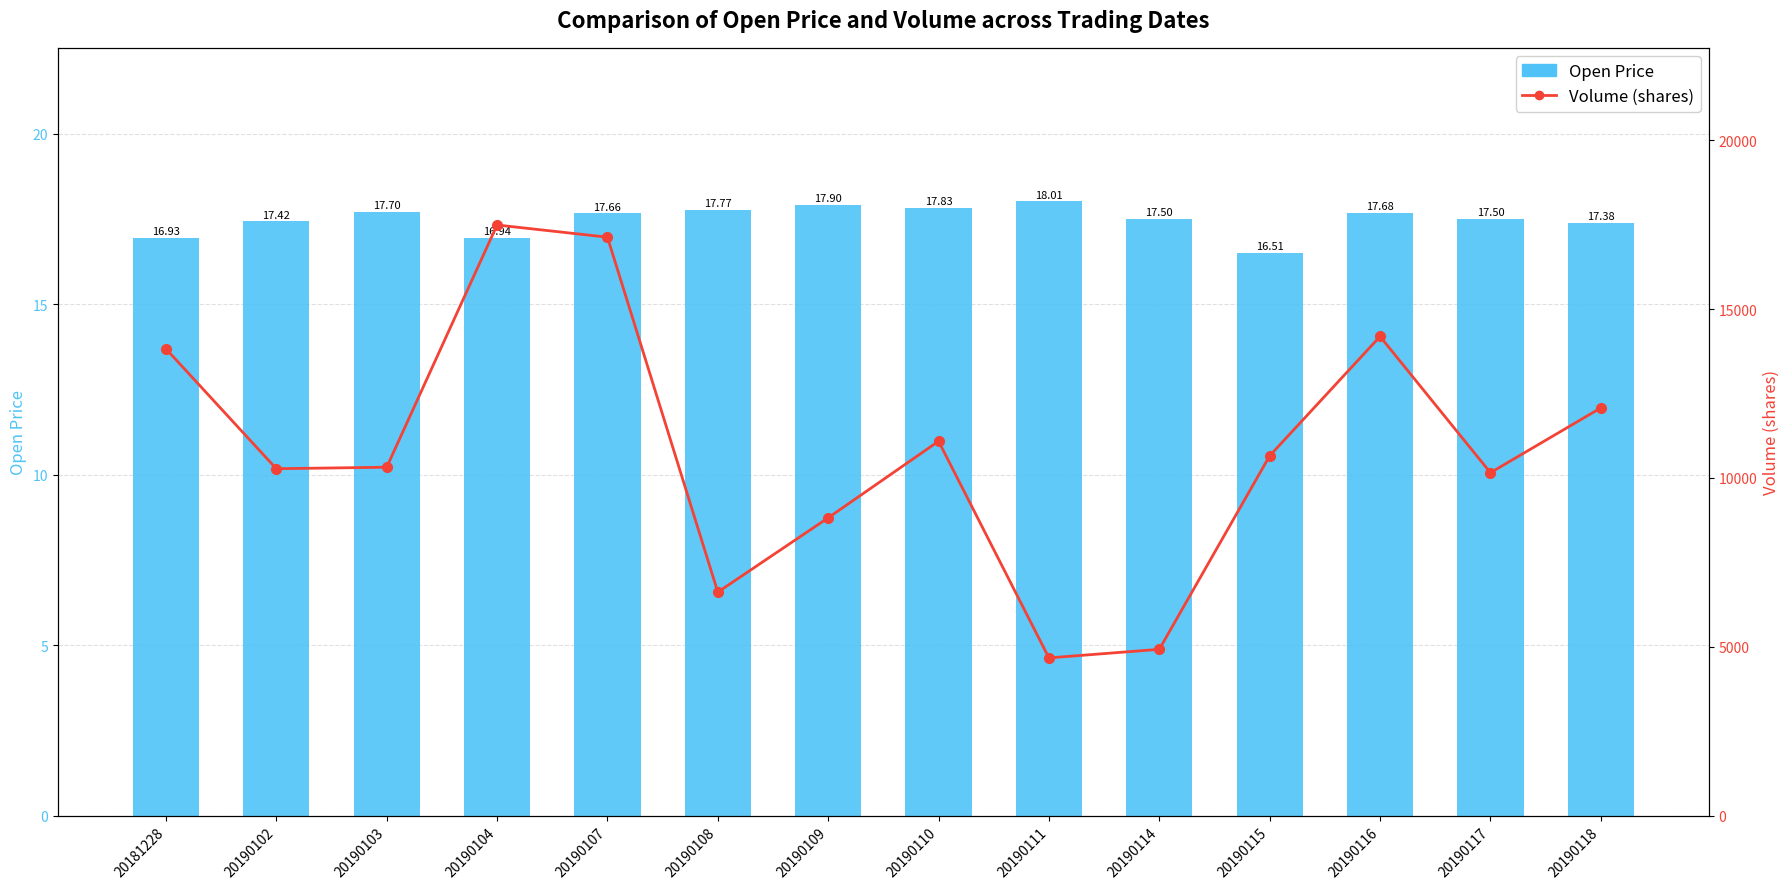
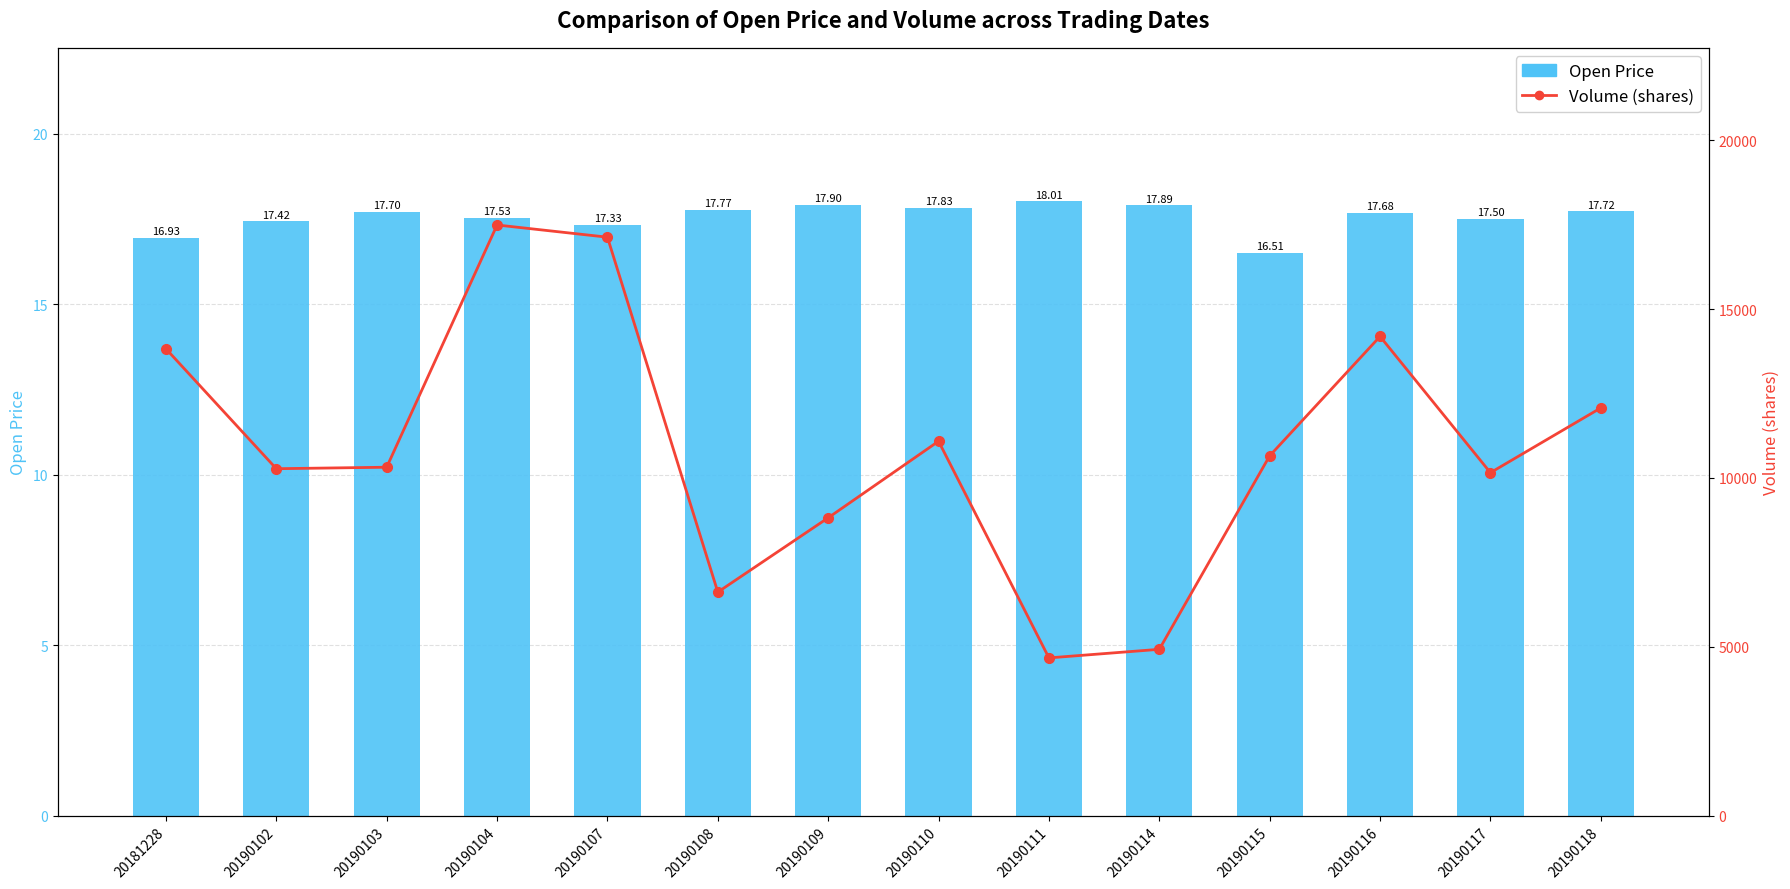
Open Price, 20190104: 16.94 -> 17.53
Open Price, 20190107: 17.66 -> 17.33
Open Price, 20190114: 17.50 -> 17.89
Open Price, 20190118: 17.38 -> 17.72
